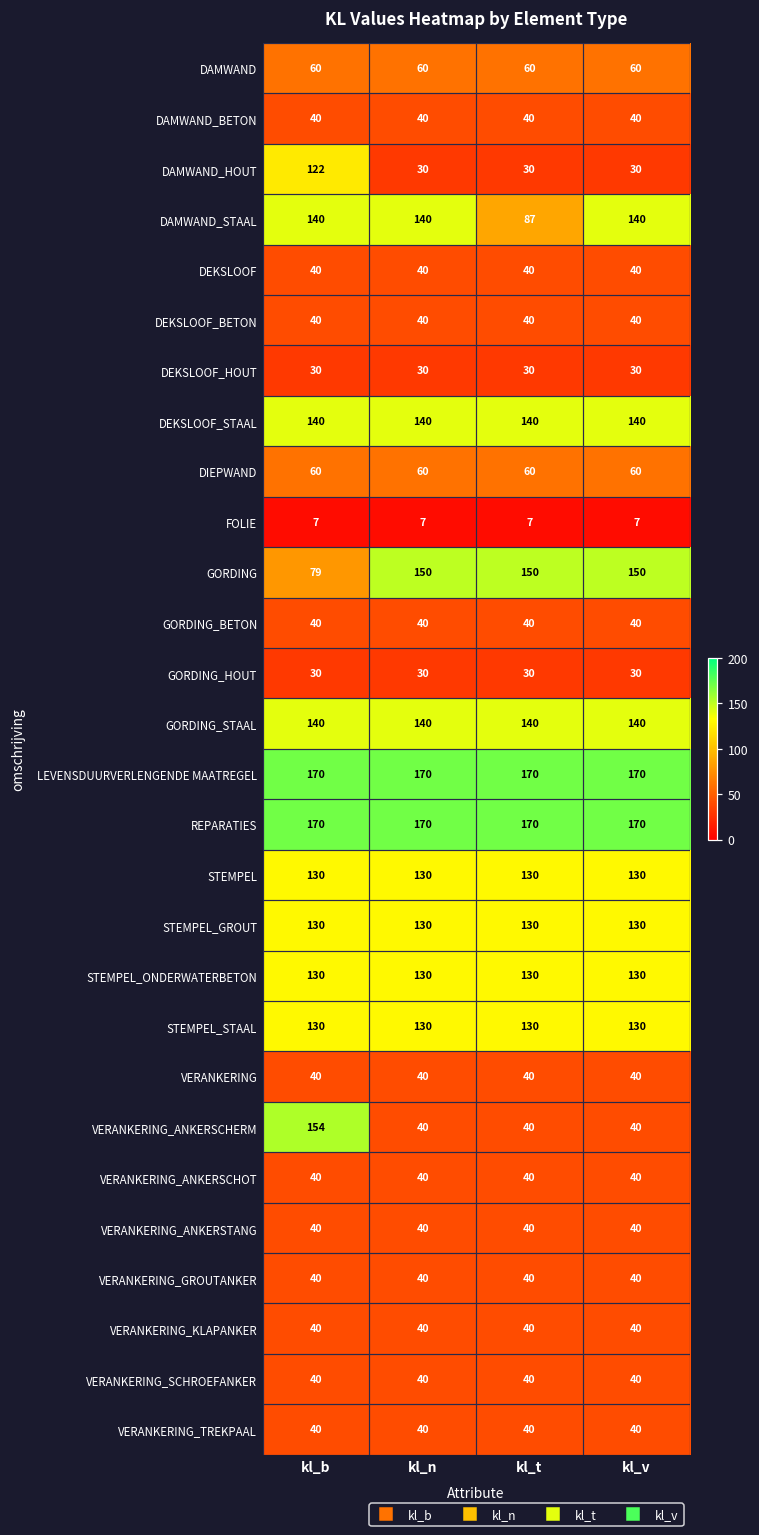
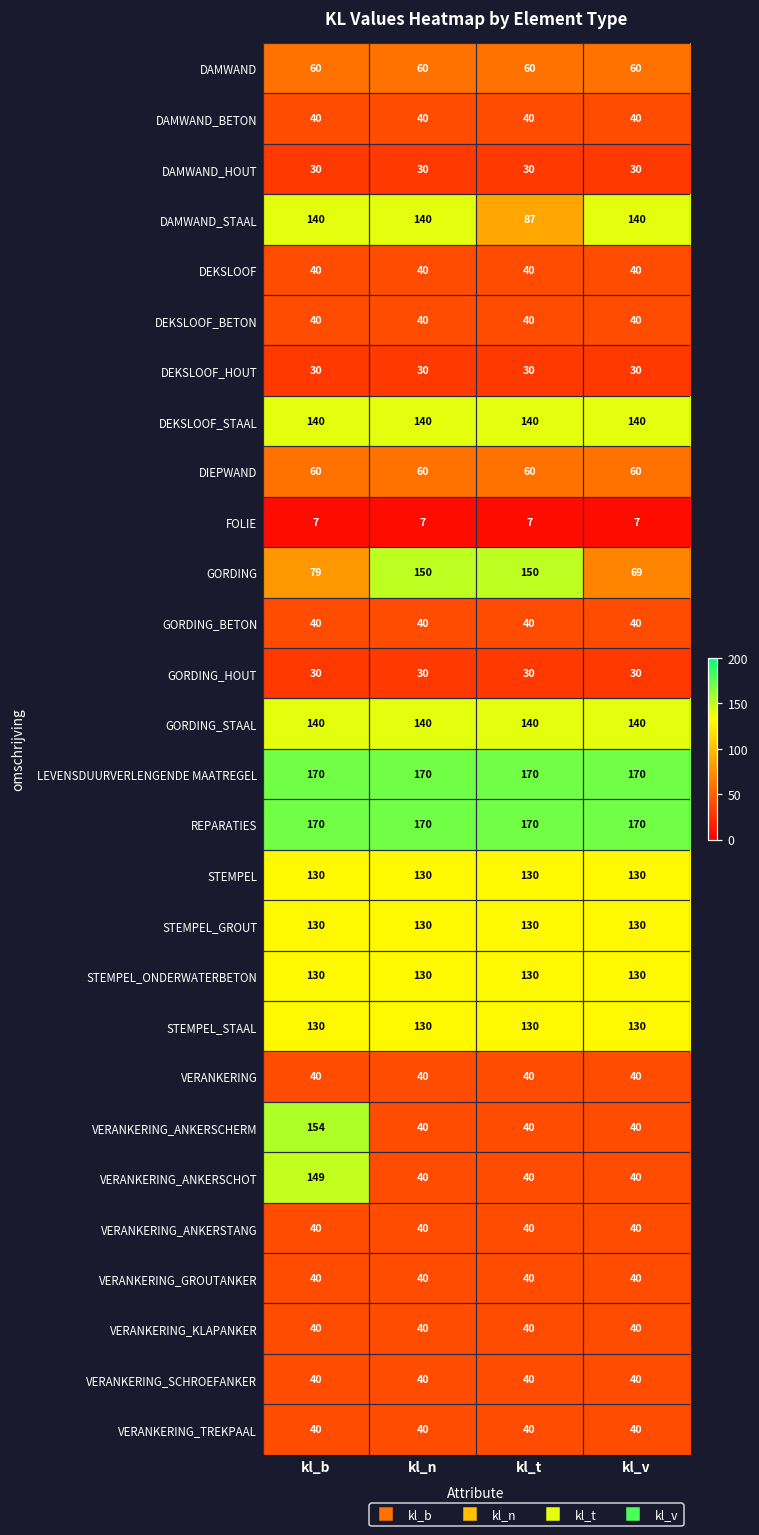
DAMWAND_HOUT, kl_b: 122 -> 30
GORDING, kl_v: 150 -> 69
VERANKERING_ANKERSCHOT, kl_b: 40 -> 149
